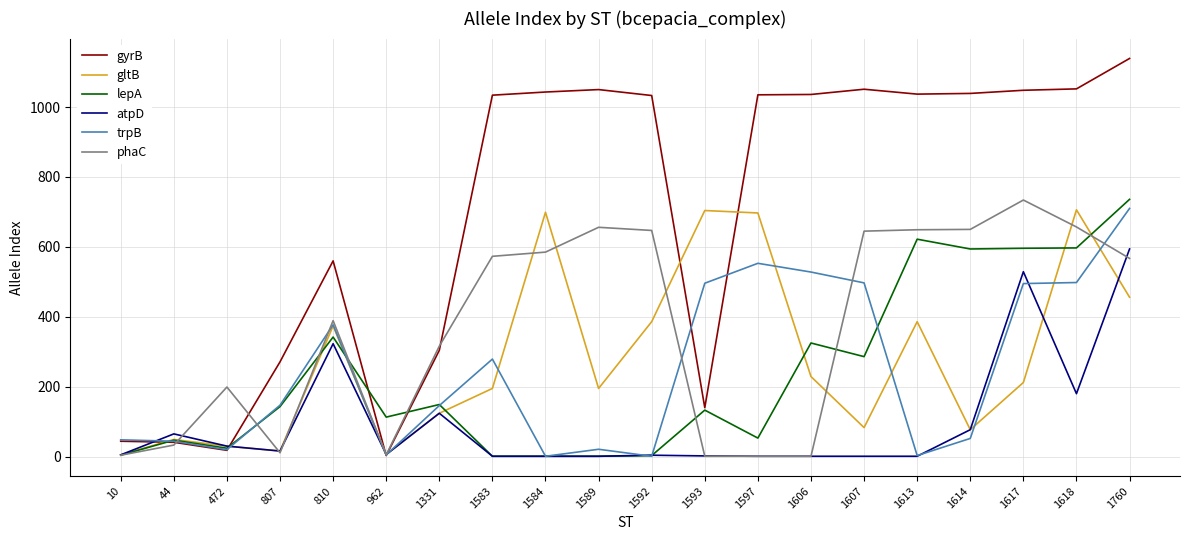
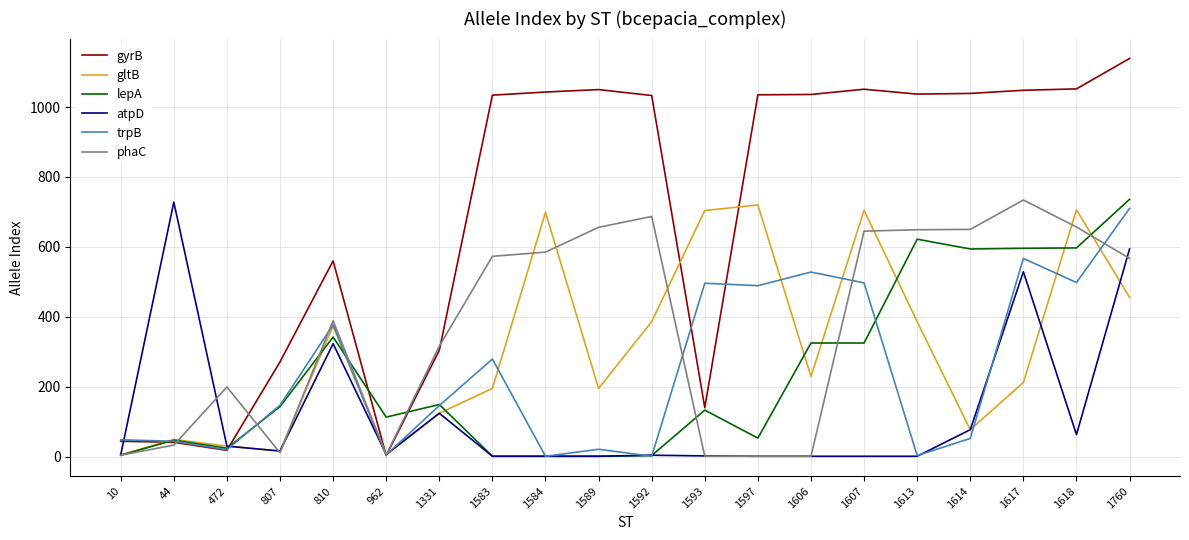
atpD, 44: 70 -> 730
phaC, 1592: 650 -> 690
gltB, 1597: 700 -> 720
trpB, 1597: 550 -> 490
gltB, 1607: 80 -> 710
lepA, 1607: 290 -> 330
trpB, 1617: 500 -> 570
atpD, 1618: 180 -> 60
